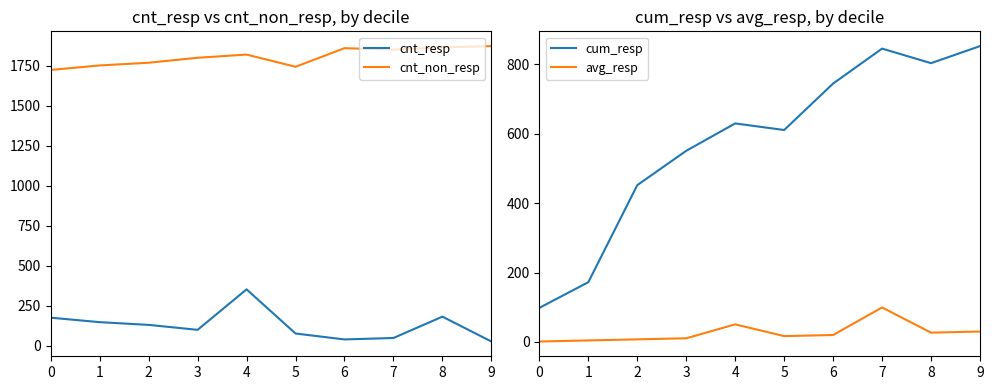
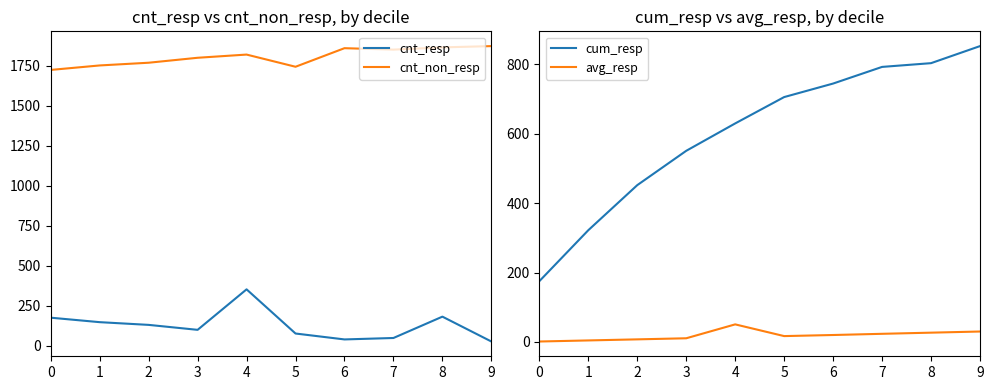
cum_resp vs avg_resp, by decile, cum_resp, 0: 100 -> 180
cum_resp vs avg_resp, by decile, cum_resp, 1: 170 -> 320
cum_resp vs avg_resp, by decile, cum_resp, 5: 610 -> 710
cum_resp vs avg_resp, by decile, cum_resp, 7: 850 -> 790
cum_resp vs avg_resp, by decile, avg_resp, 7: 100 -> 20
